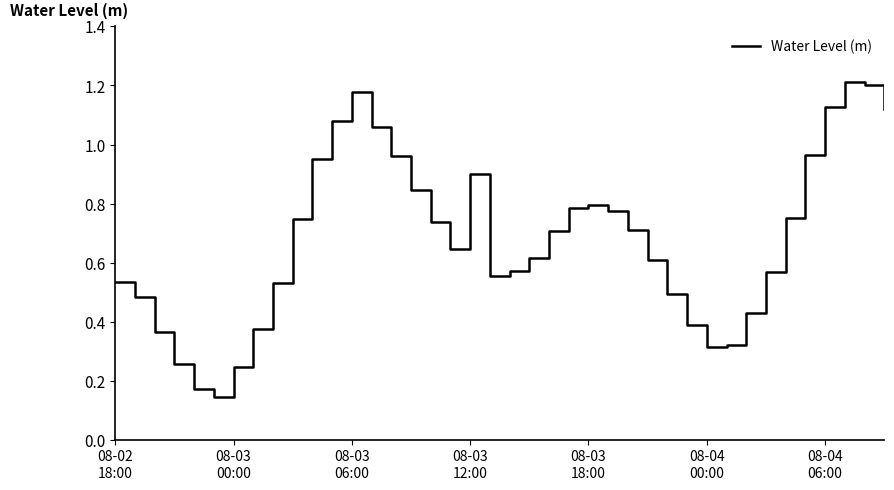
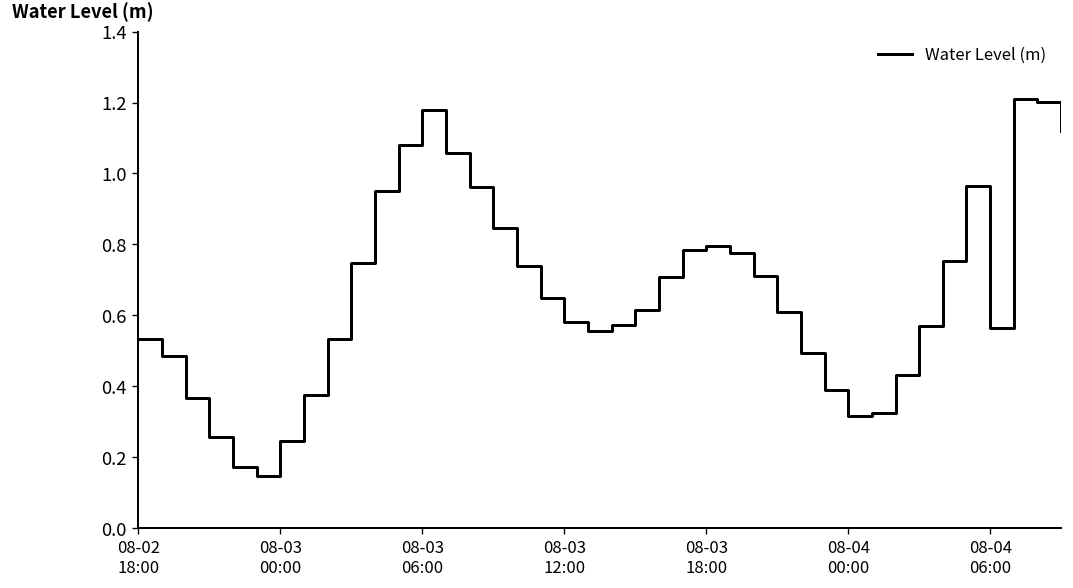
08-03 12:00: 0.90 -> 0.58
08-04 06:00: 1.13 -> 0.57
